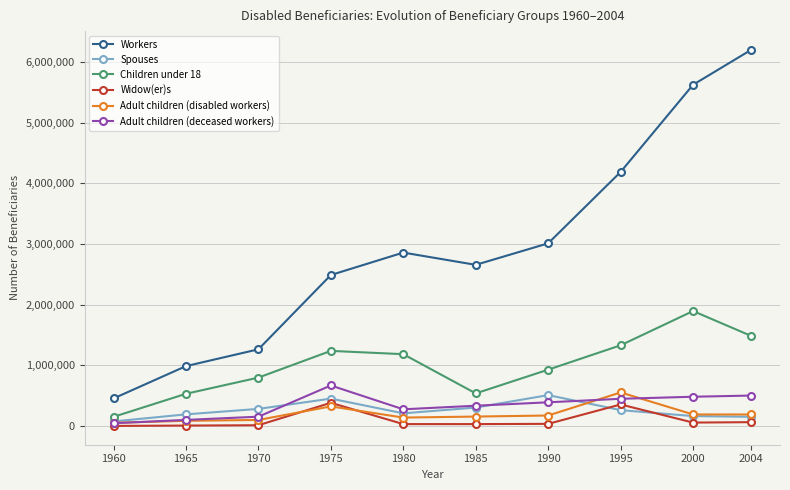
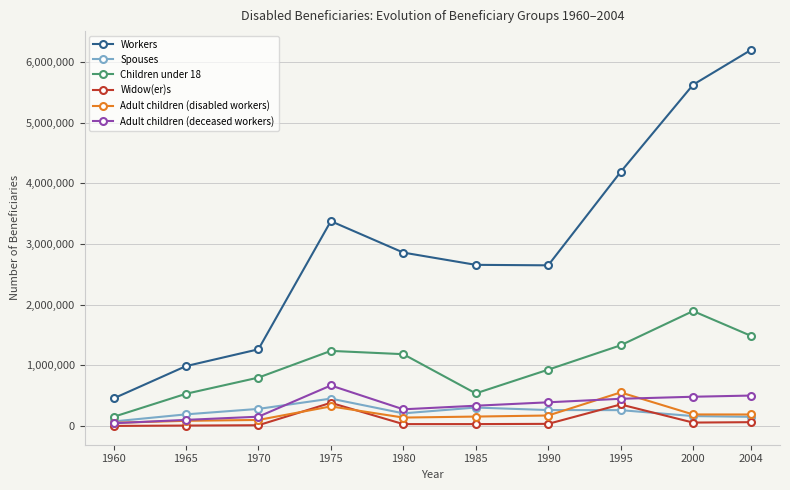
Workers, 1975: 2,500,000 -> 3,400,000
Workers, 1990: 3,000,000 -> 2,600,000
Spouses, 1990: 500,000 -> 300,000
